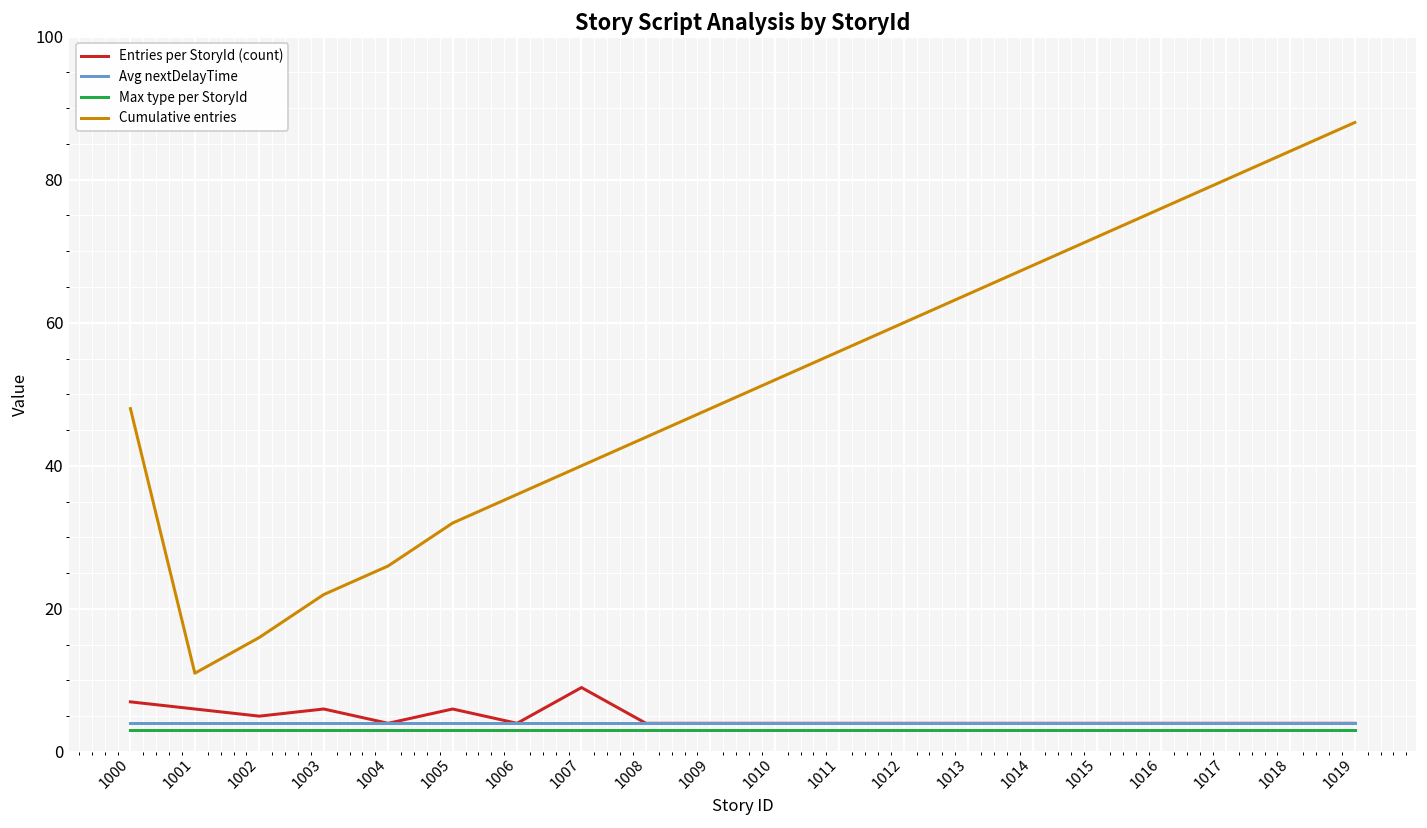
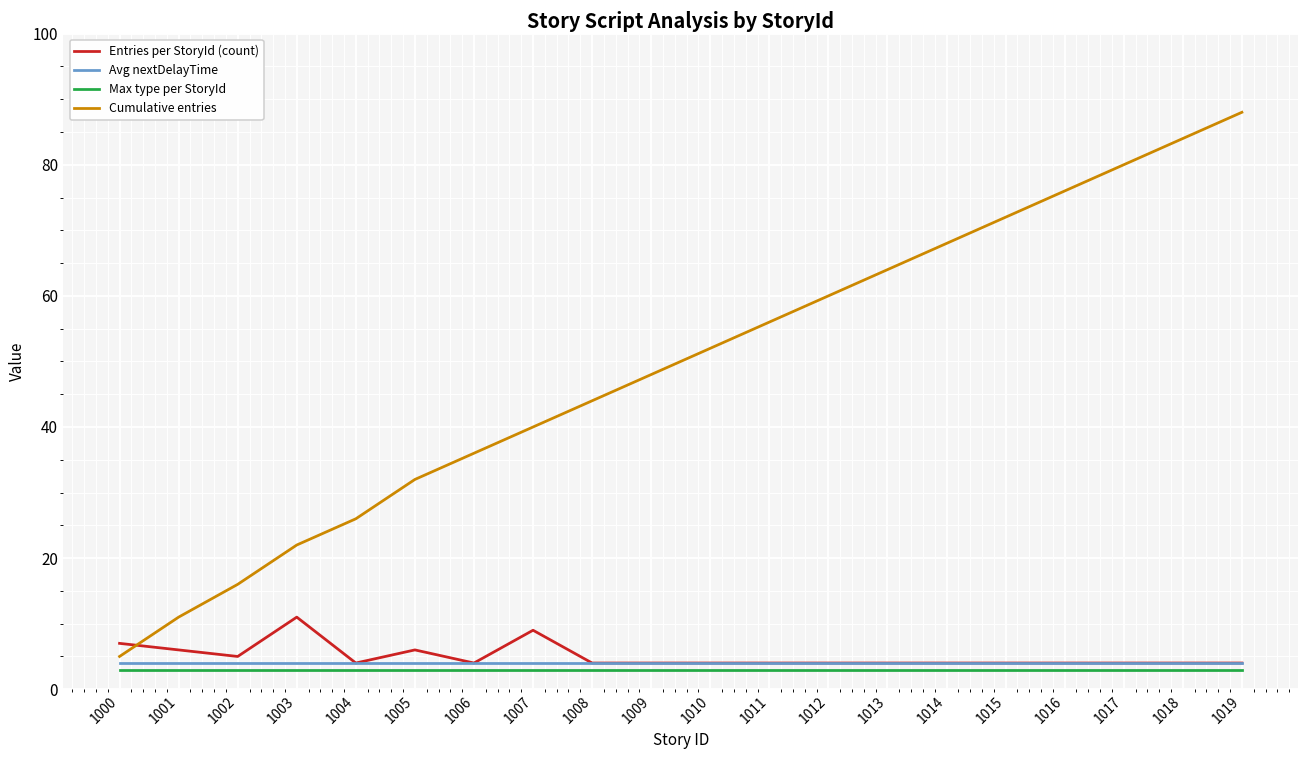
Cumulative entries, 1000: 48 -> 5
Entries per StoryId (count), 1003: 6 -> 11
